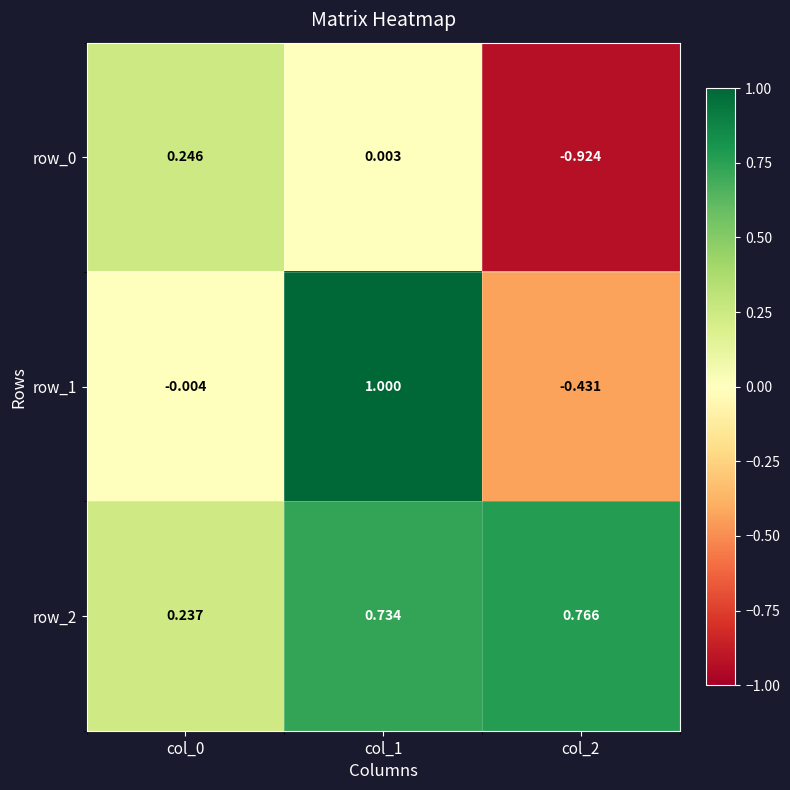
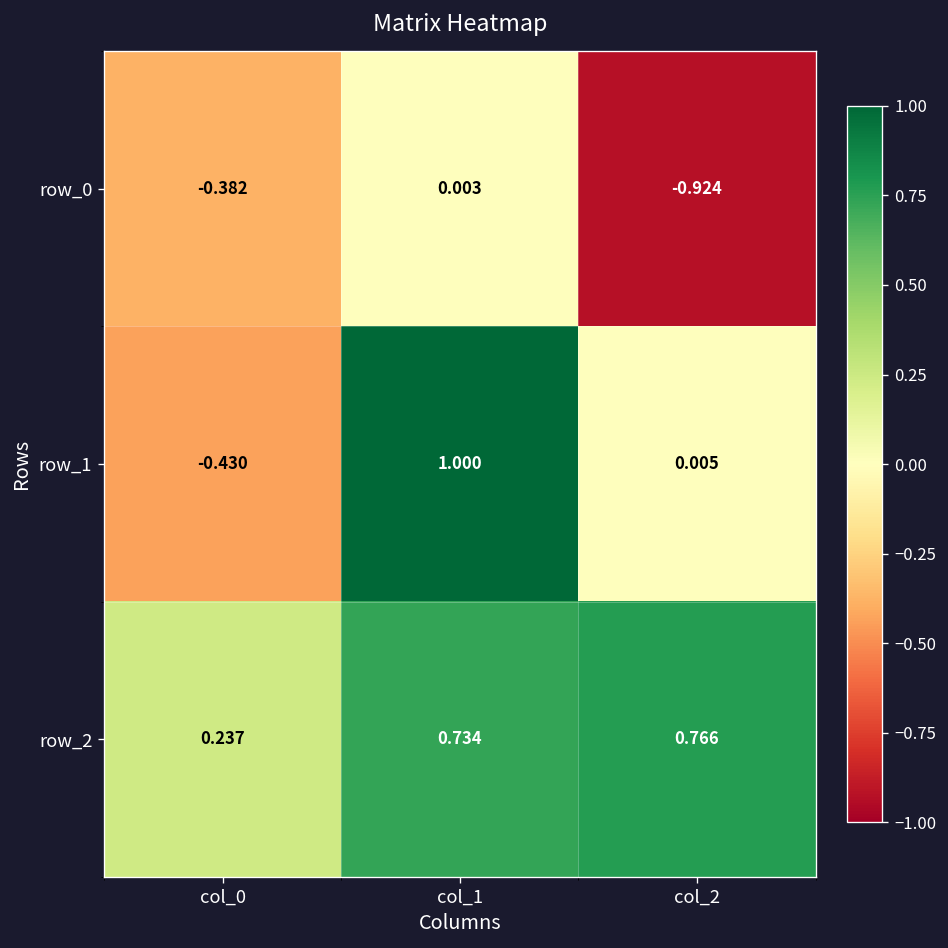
row_0, col_0: 0.246 -> -0.382
row_1, col_0: -0.004 -> -0.430
row_1, col_2: -0.431 -> 0.005
